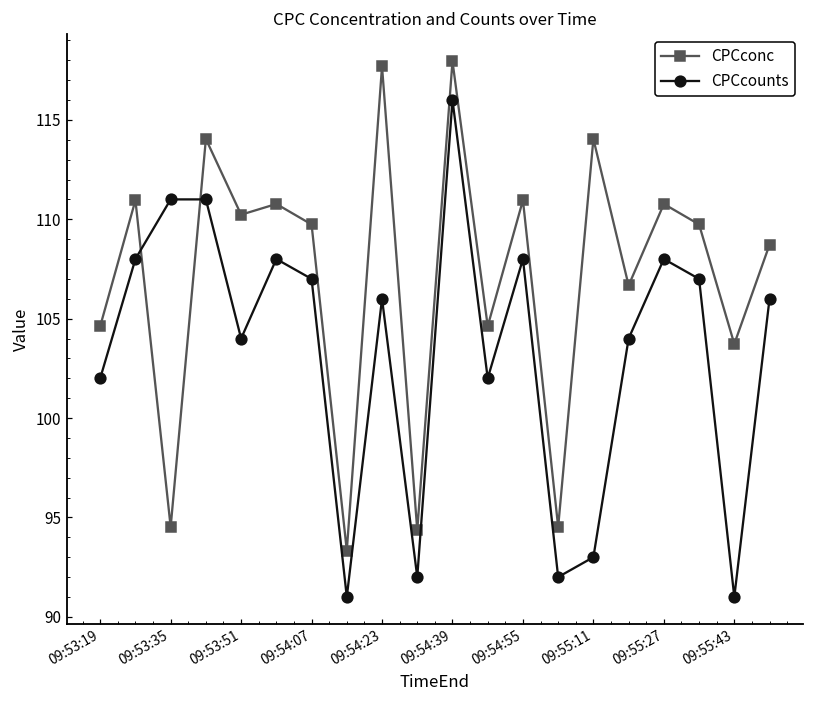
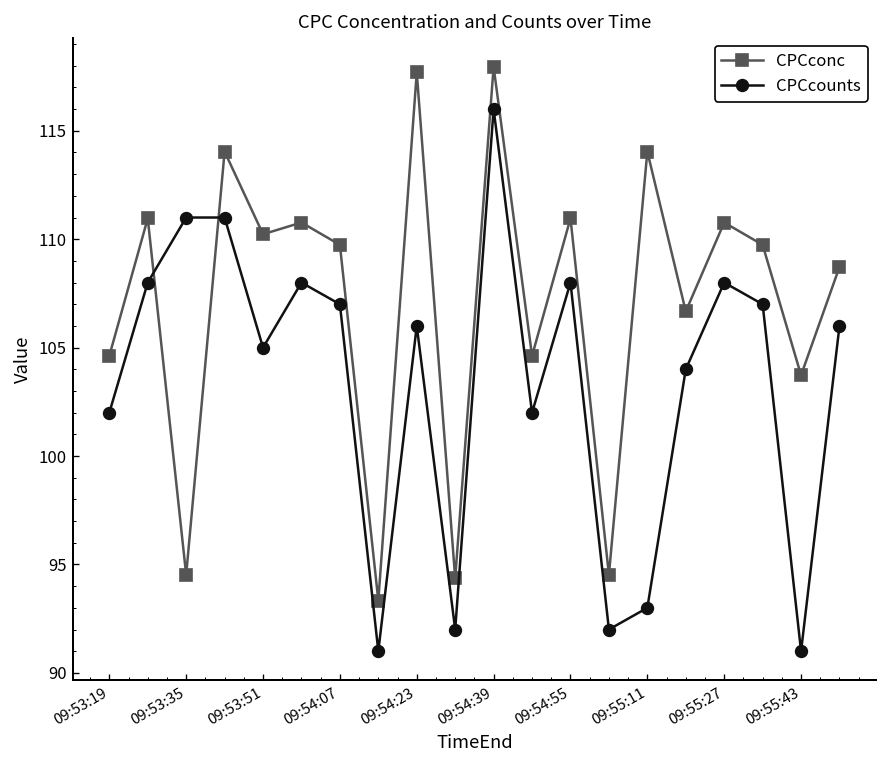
CPCcounts, 09:53:51: 104 -> 105
